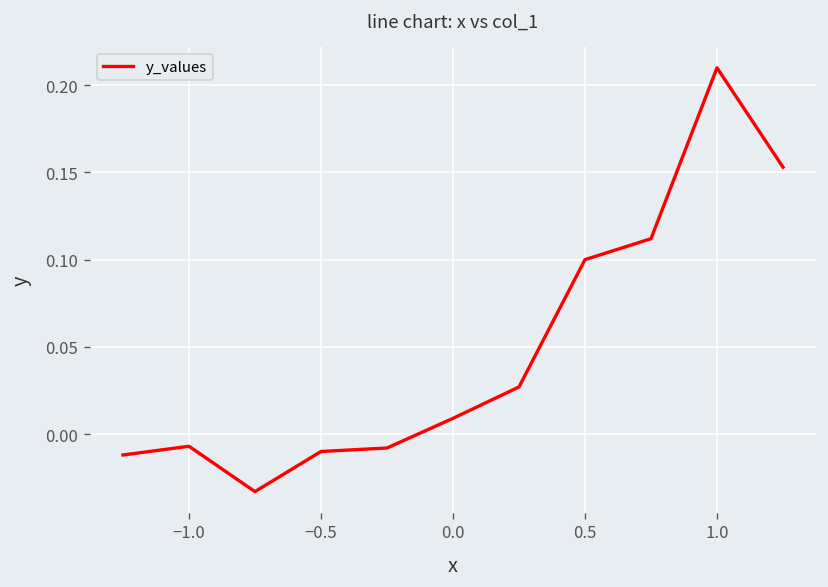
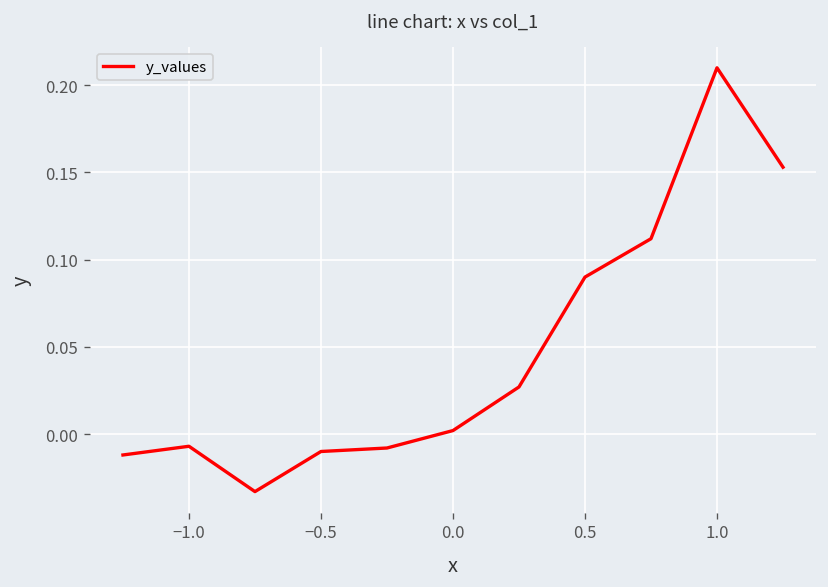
0.0: 0.009 -> 0.002
0.5: 0.10 -> 0.09
